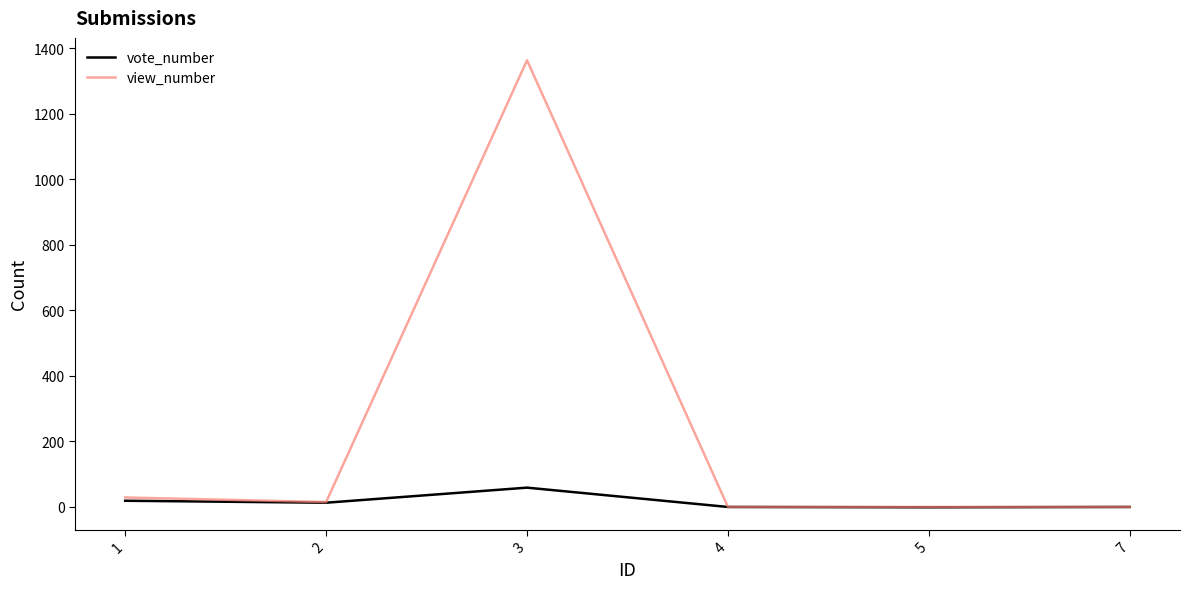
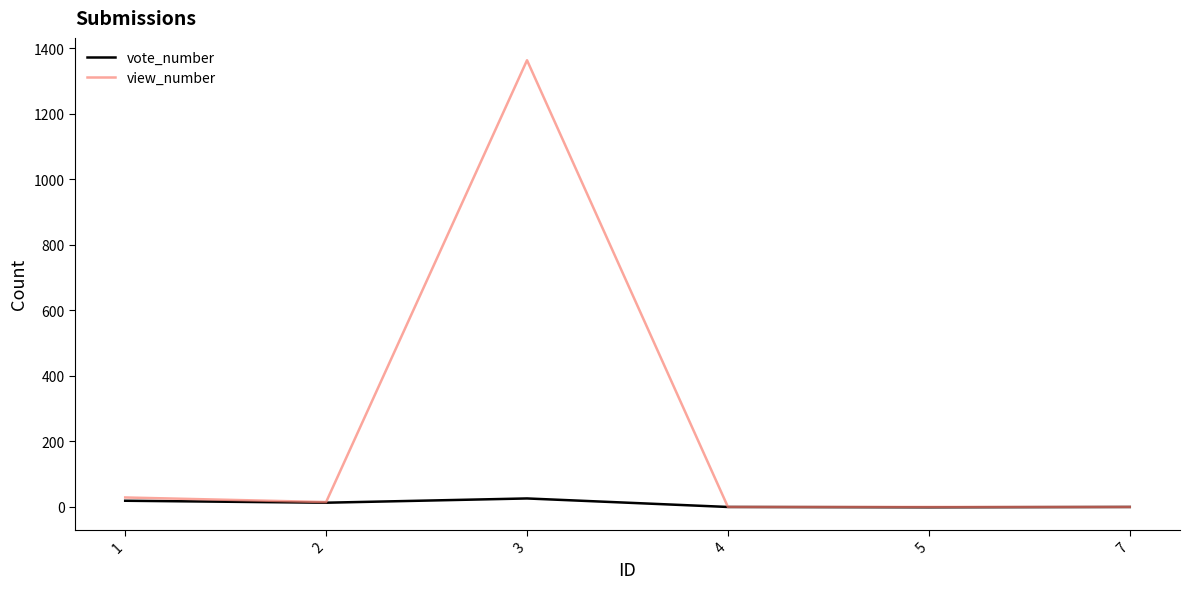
vote_number, 3: 60 -> 30
